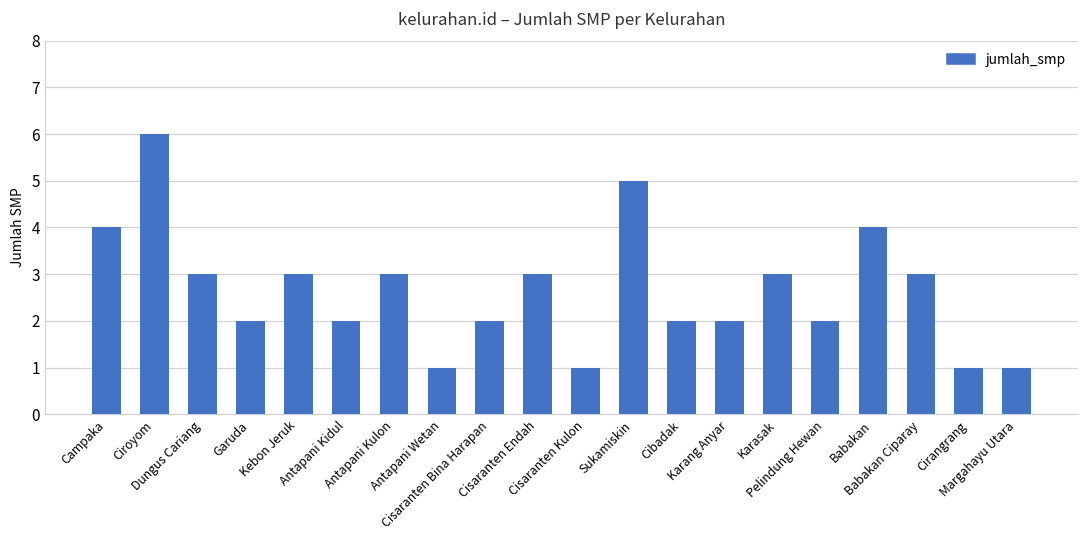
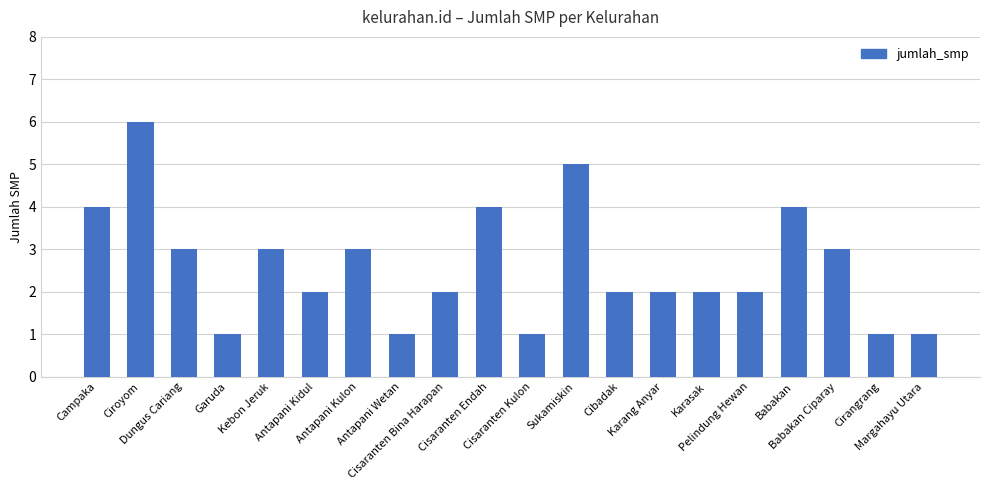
Garuda: 2 -> 1
Cisaranten Endah: 3 -> 4
Karasak: 3 -> 2
